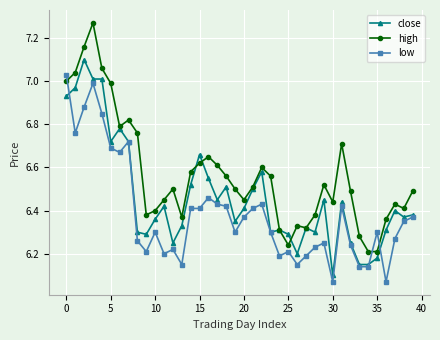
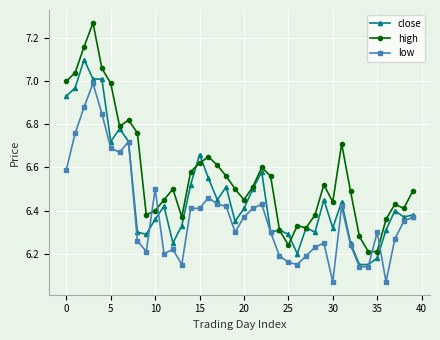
low, 0: 7.03 -> 6.59
low, 10: 6.3 -> 6.5
low, 25: 6.21 -> 6.16
close, 30: 6.10 -> 6.32
